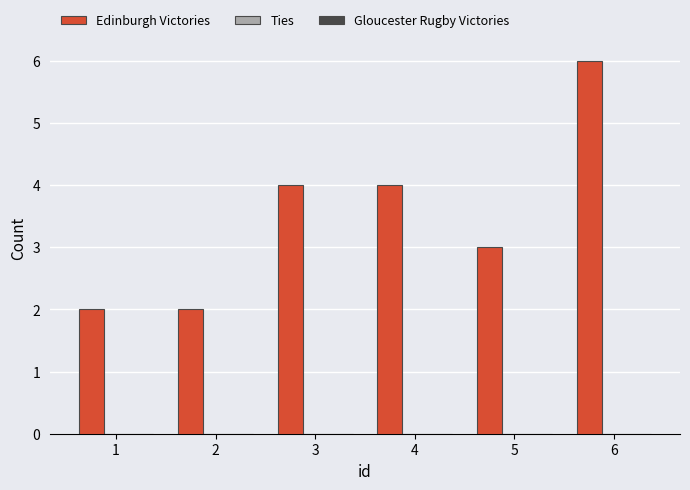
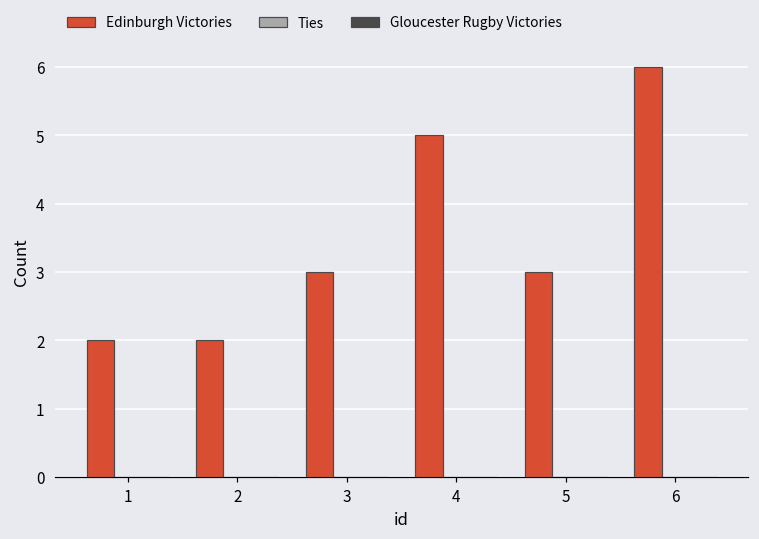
Edinburgh Victories, 3: 4 -> 3
Edinburgh Victories, 4: 4 -> 5
